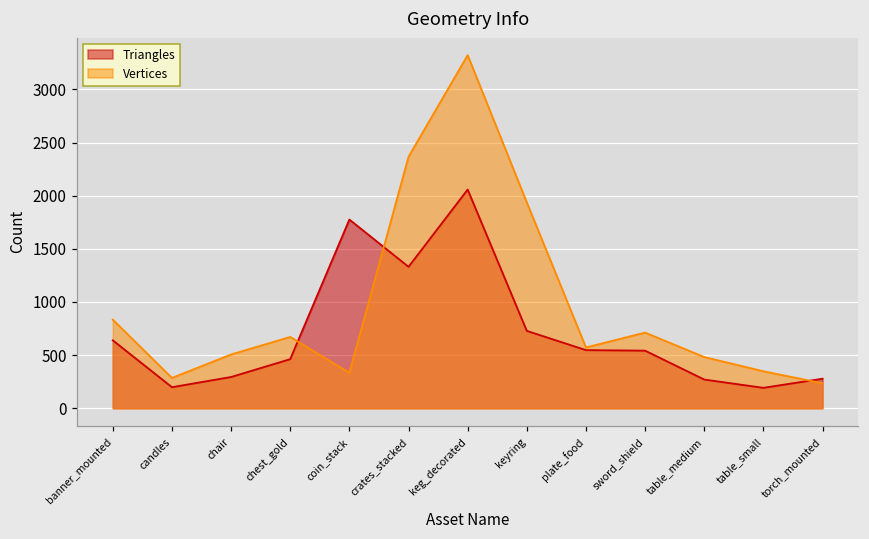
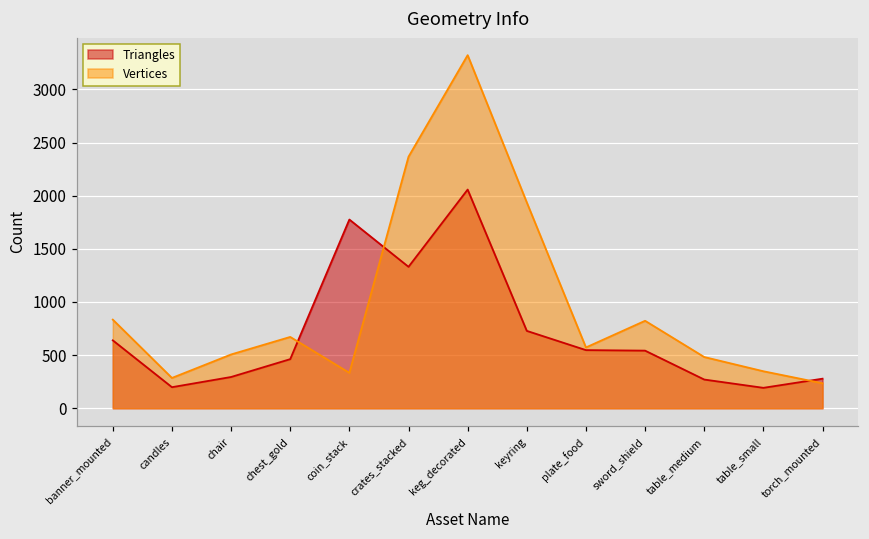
Vertices, sword_shield: 700 -> 800
